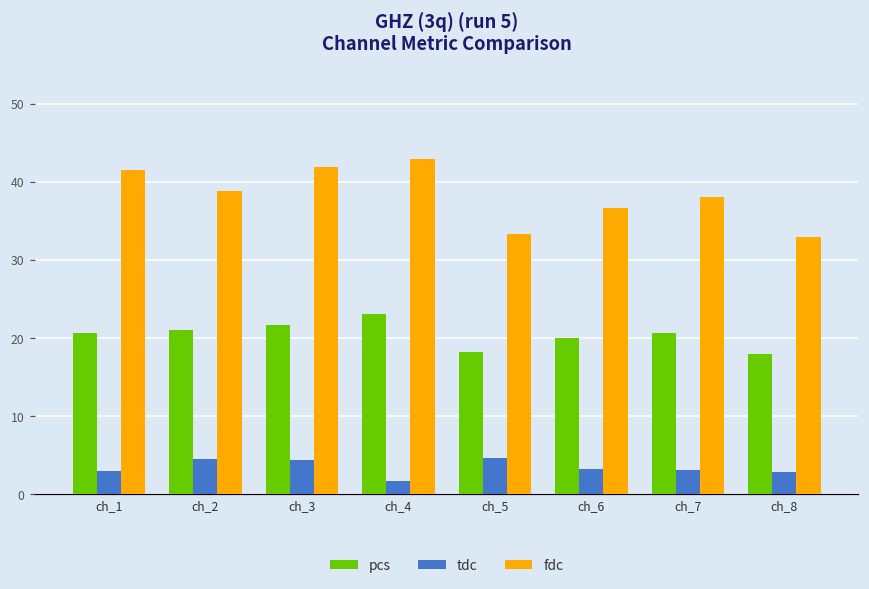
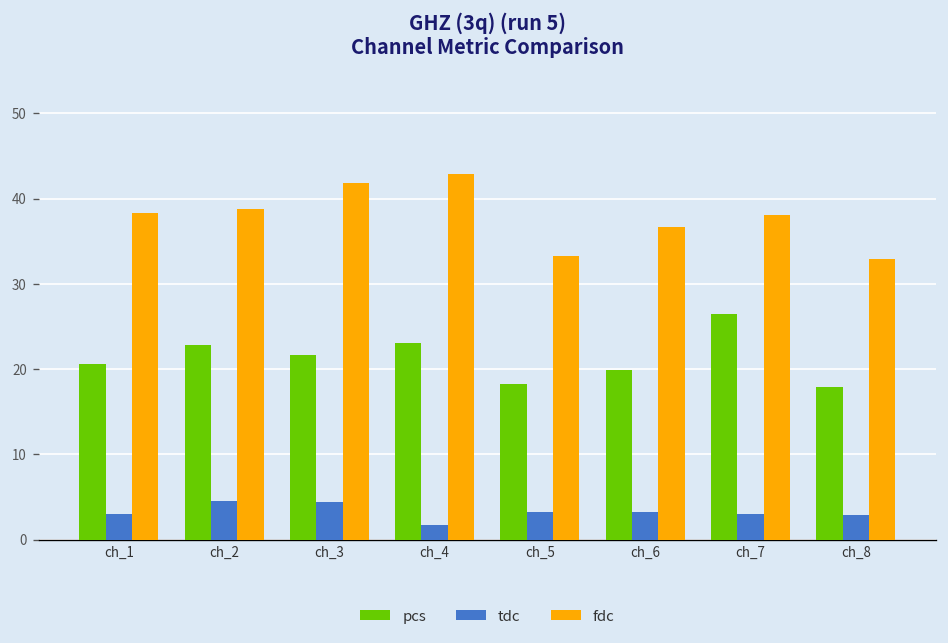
fdc, ch_1: 42 -> 38
pcs, ch_2: 21 -> 23
tdc, ch_5: 5 -> 3
pcs, ch_7: 21 -> 26
